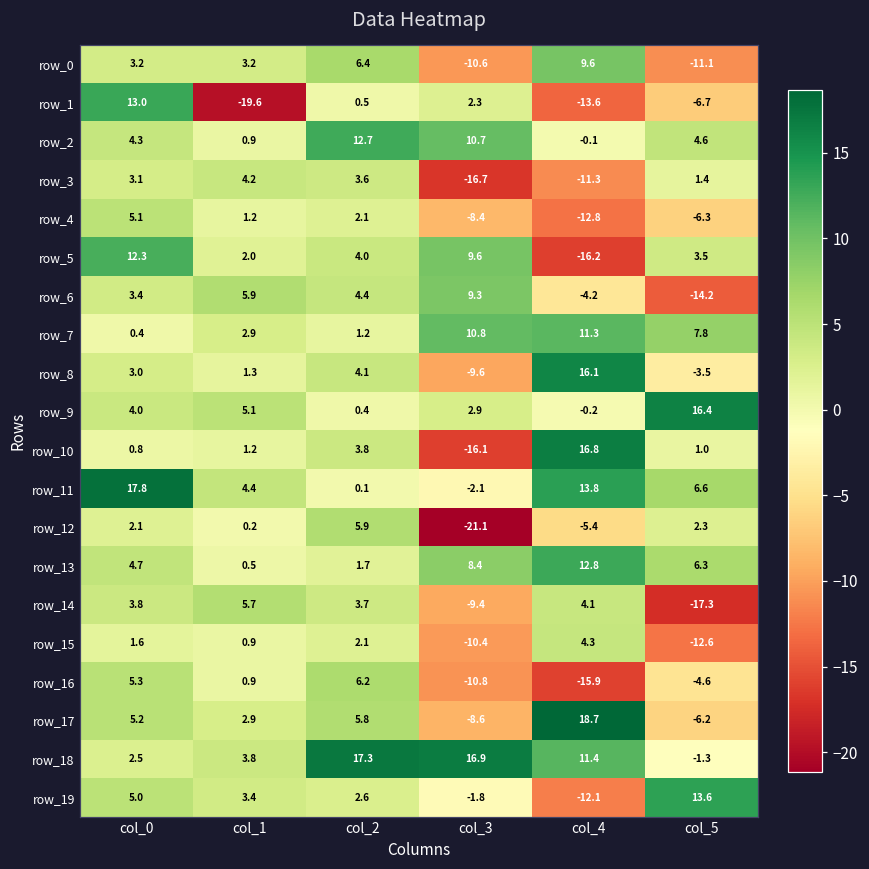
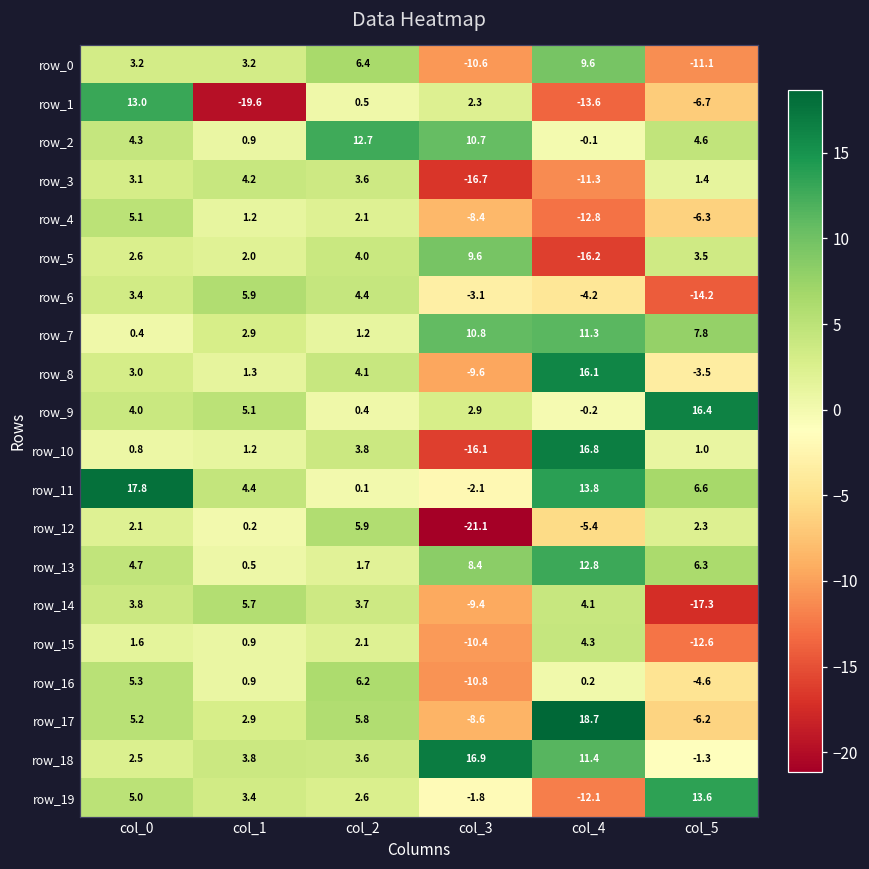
row_5, col_0: 12.3 -> 2.6
row_6, col_3: 9.3 -> -3.1
row_16, col_4: -15.9 -> 0.2
row_18, col_2: 17.3 -> 3.6
